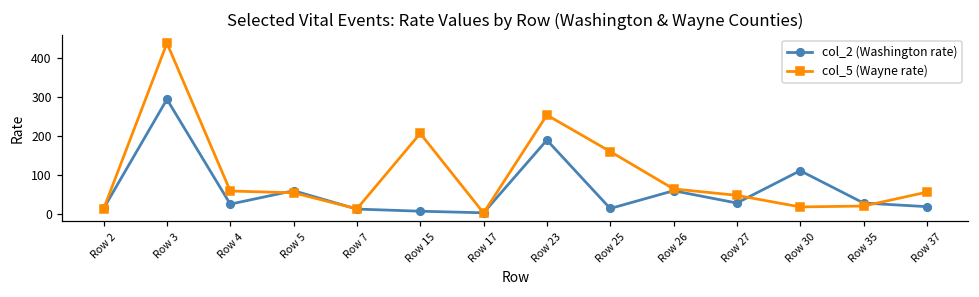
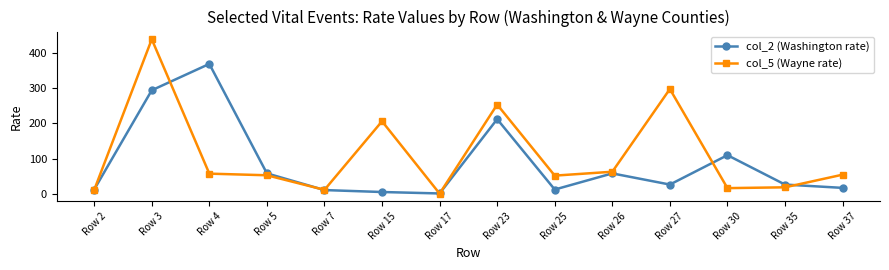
col_2 (Washington rate), Row 4: 20 -> 370
col_2 (Washington rate), Row 23: 190 -> 210
col_5 (Wayne rate), Row 25: 160 -> 50
col_5 (Wayne rate), Row 27: 50 -> 300
